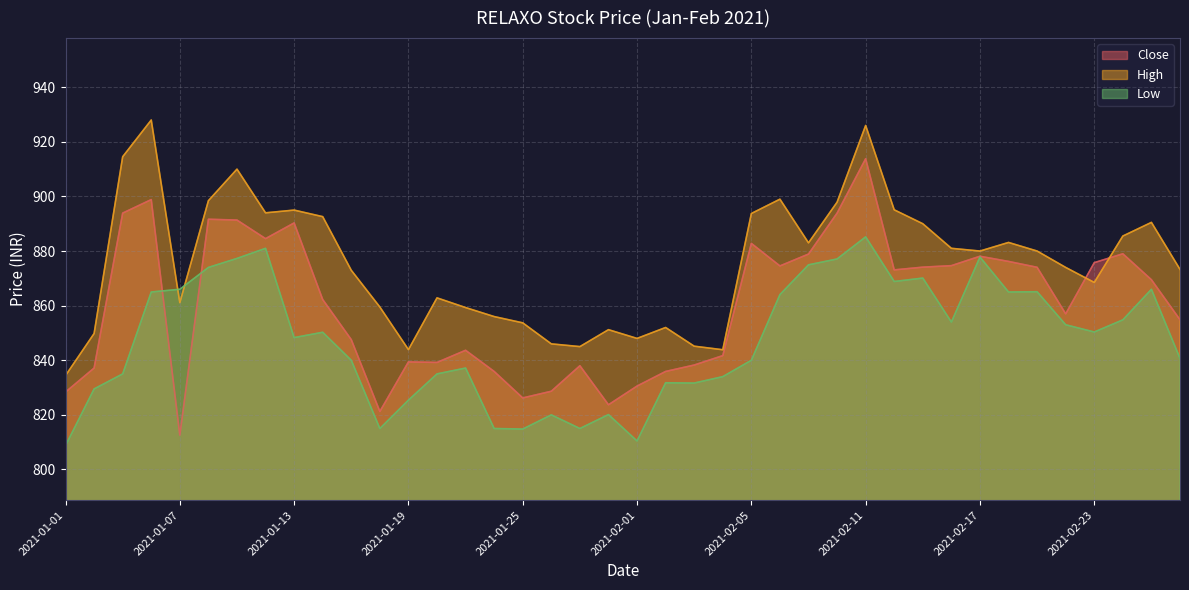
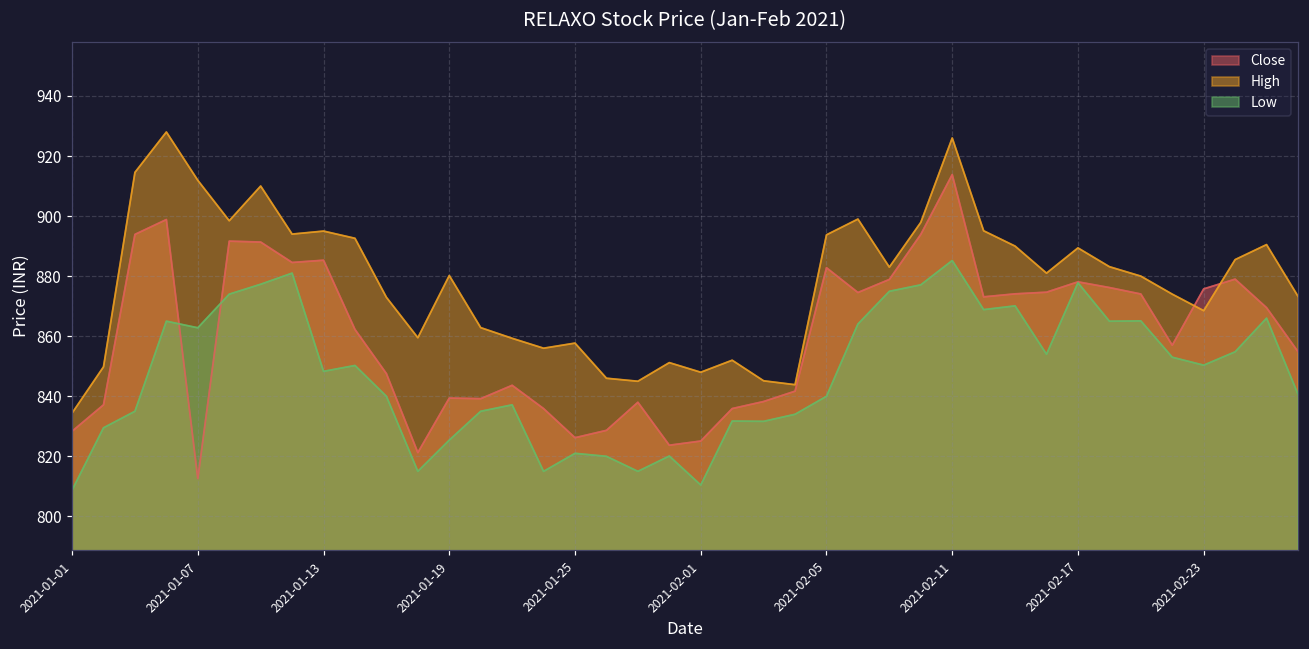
High, 2021-01-07: 861 -> 912
Low, 2021-01-07: 866 -> 863
Close, 2021-01-13: 890 -> 885
High, 2021-01-19: 844 -> 880
High, 2021-01-25: 854 -> 858
Low, 2021-01-25: 815 -> 821
Close, 2021-02-01: 831 -> 825
High, 2021-02-17: 880 -> 889
